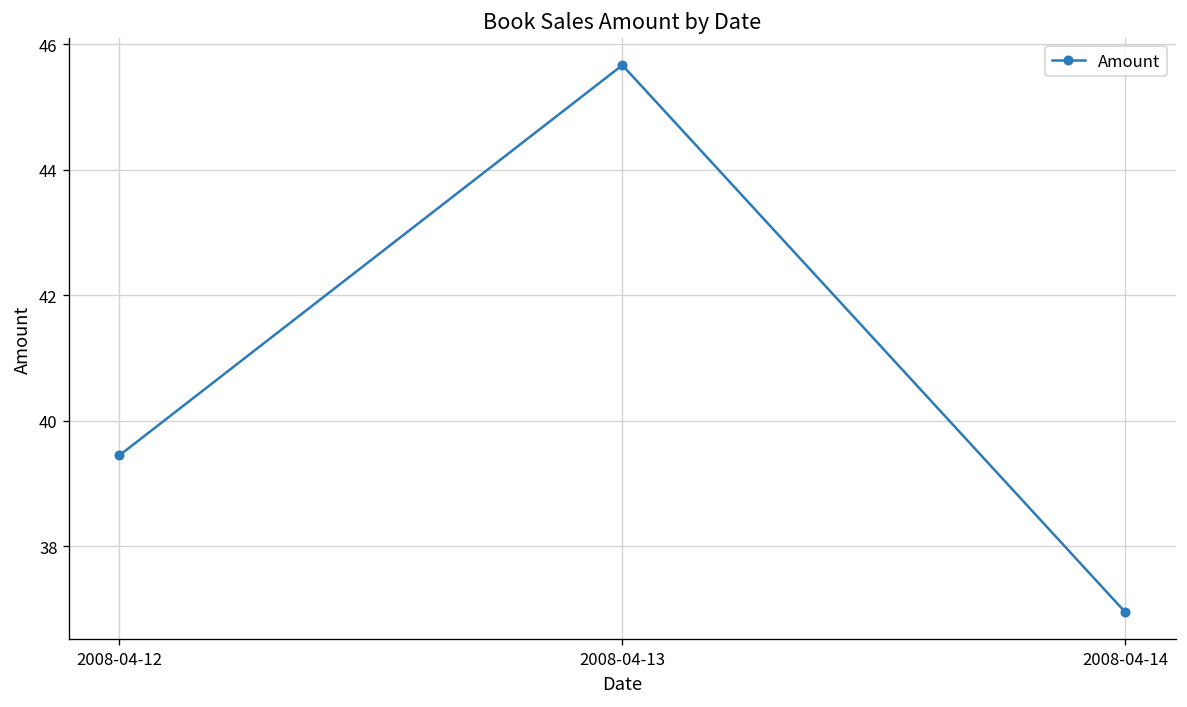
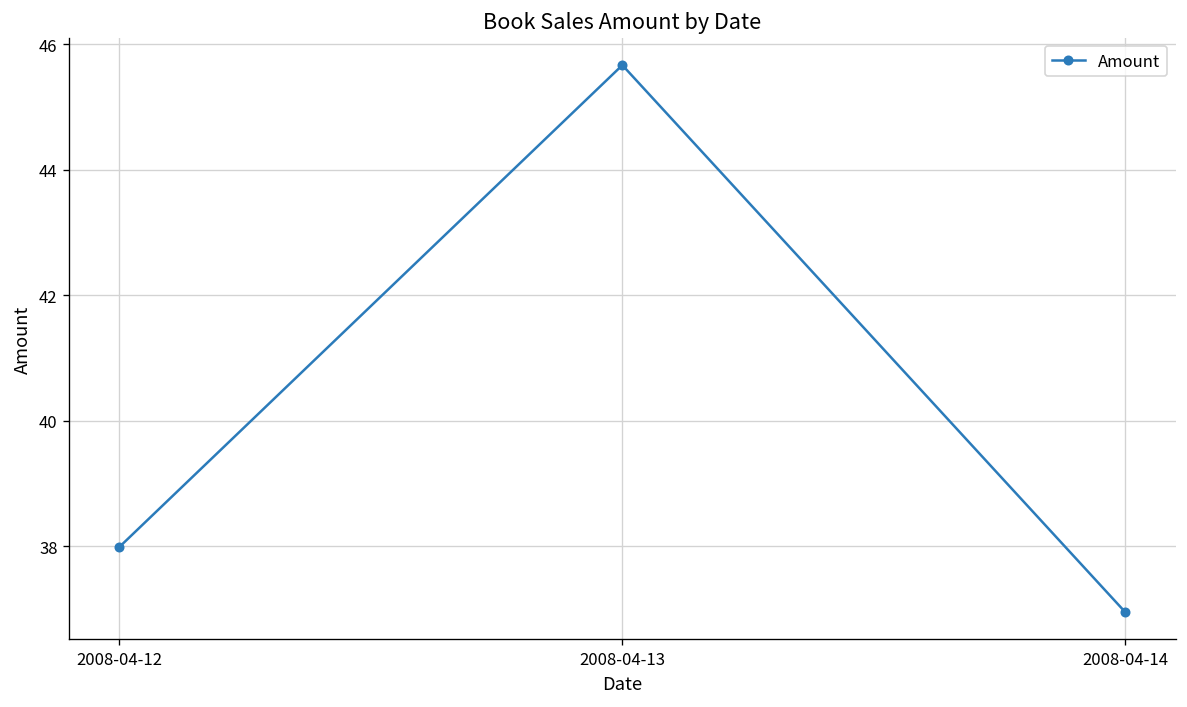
2008-04-12: 39.5 -> 38.0
